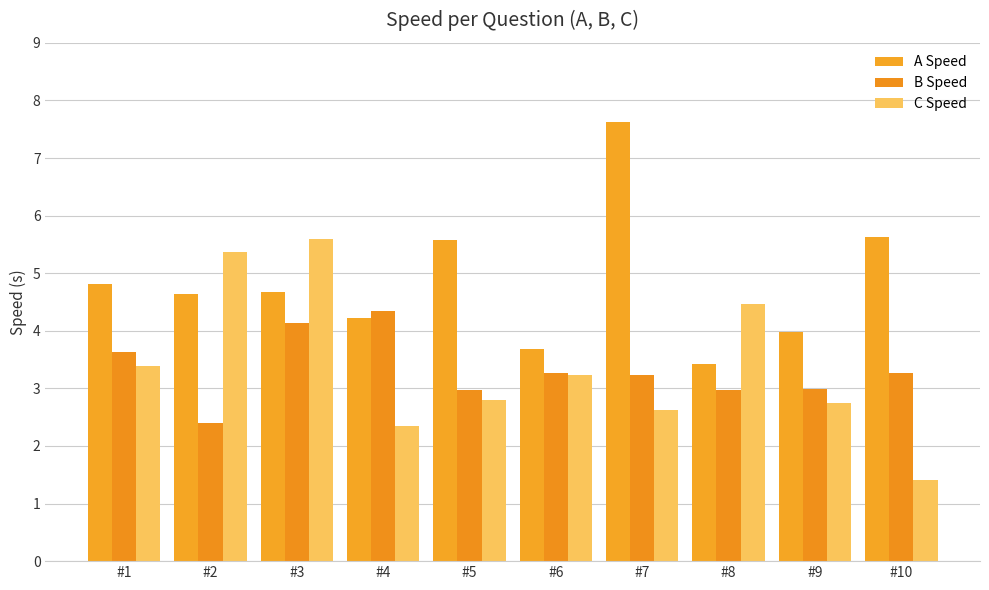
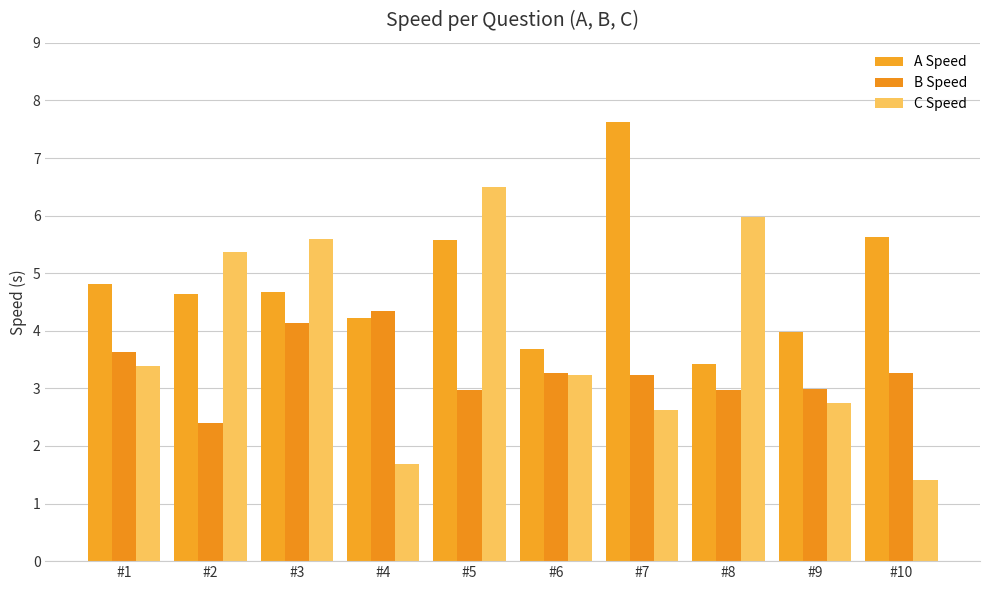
C Speed, #4: 2.4 -> 1.7
C Speed, #5: 2.8 -> 6.5
C Speed, #8: 4.5 -> 6.0
